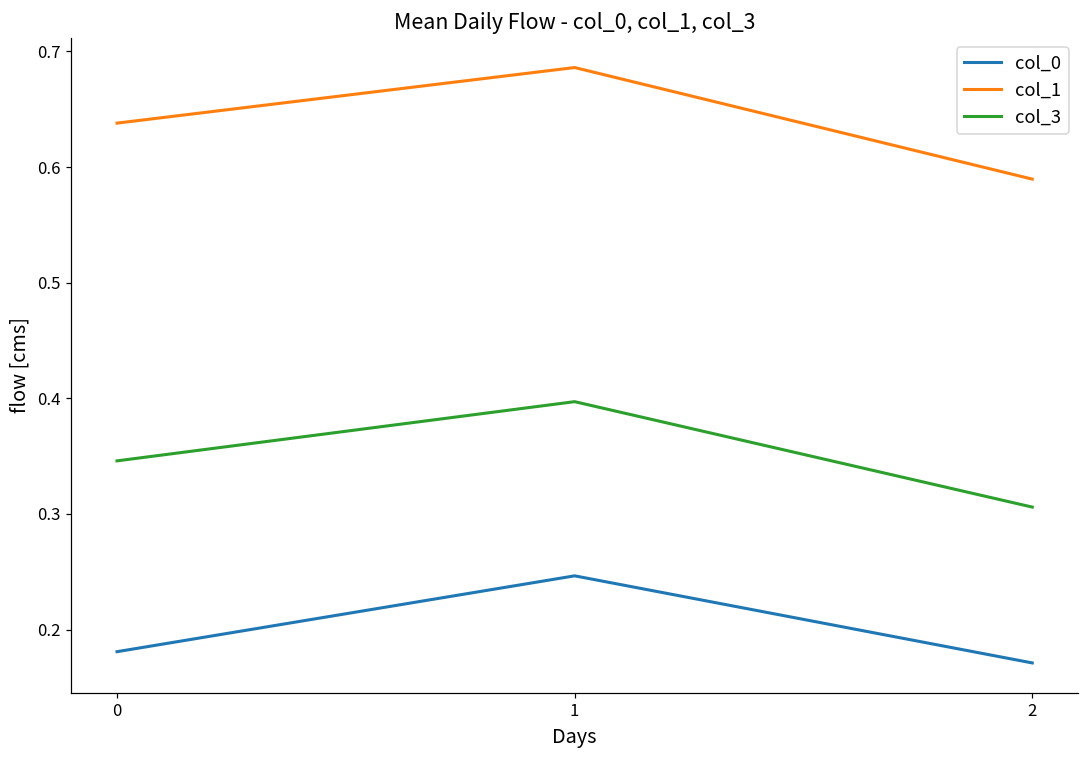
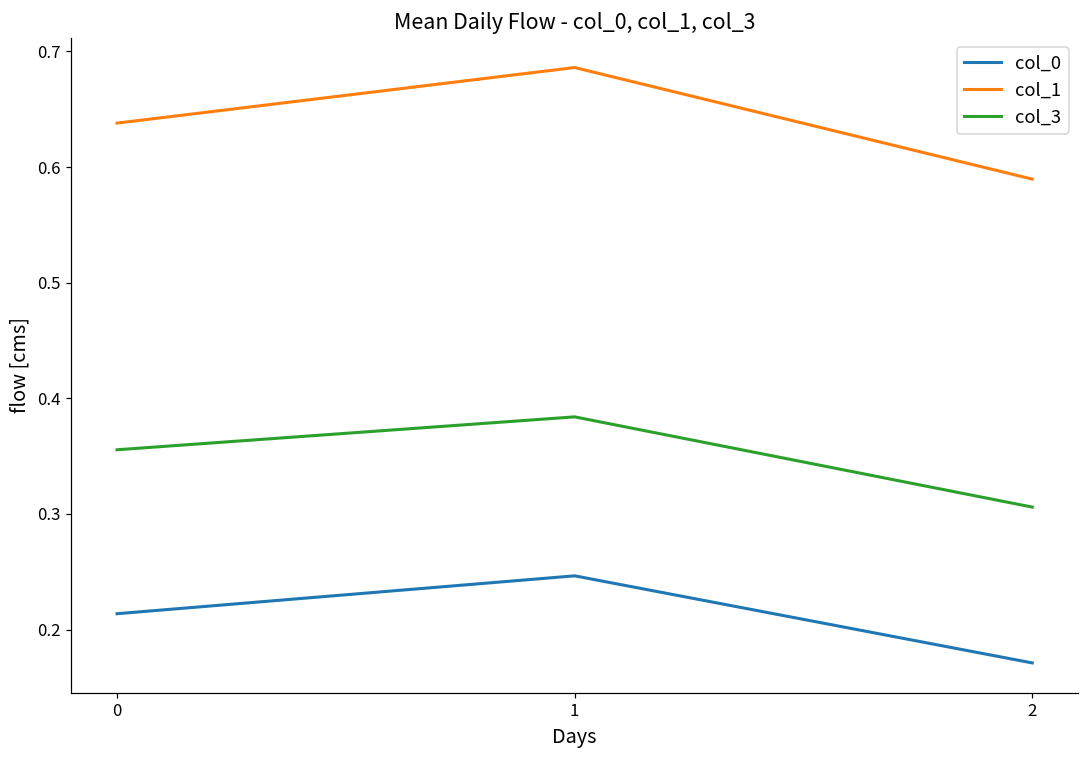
col_0, 0: 0.181 -> 0.214
col_3, 0: 0.346 -> 0.356
col_3, 1: 0.397 -> 0.384
